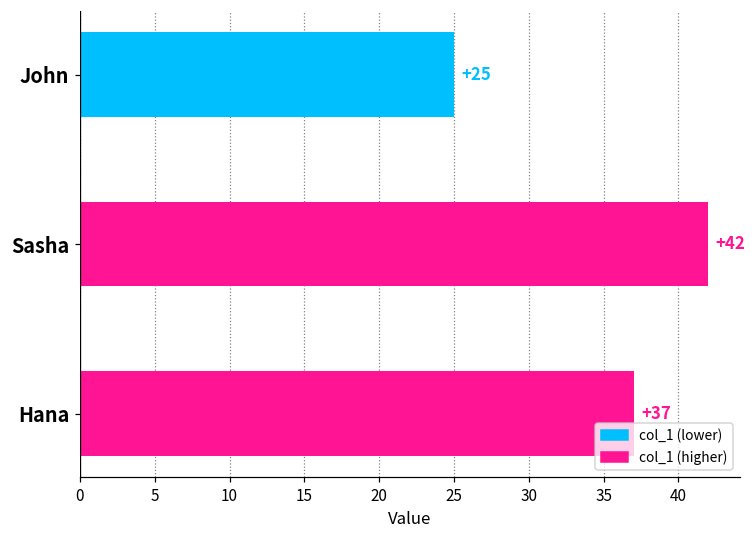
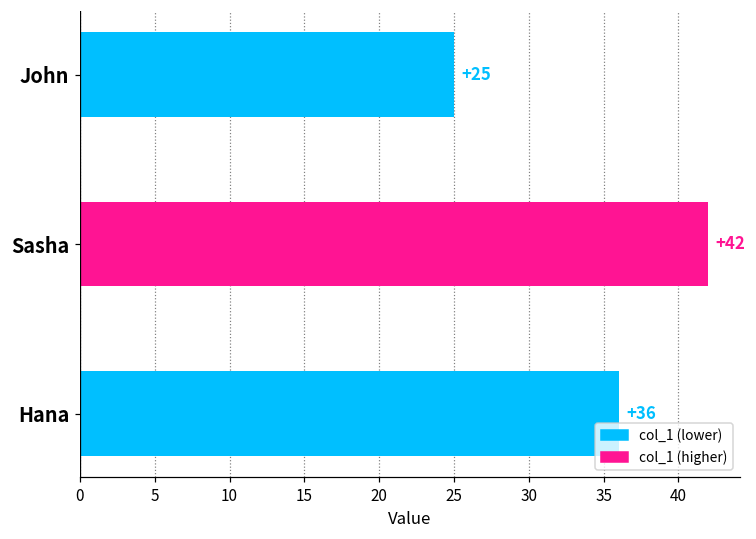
Hana: +37 -> +36
